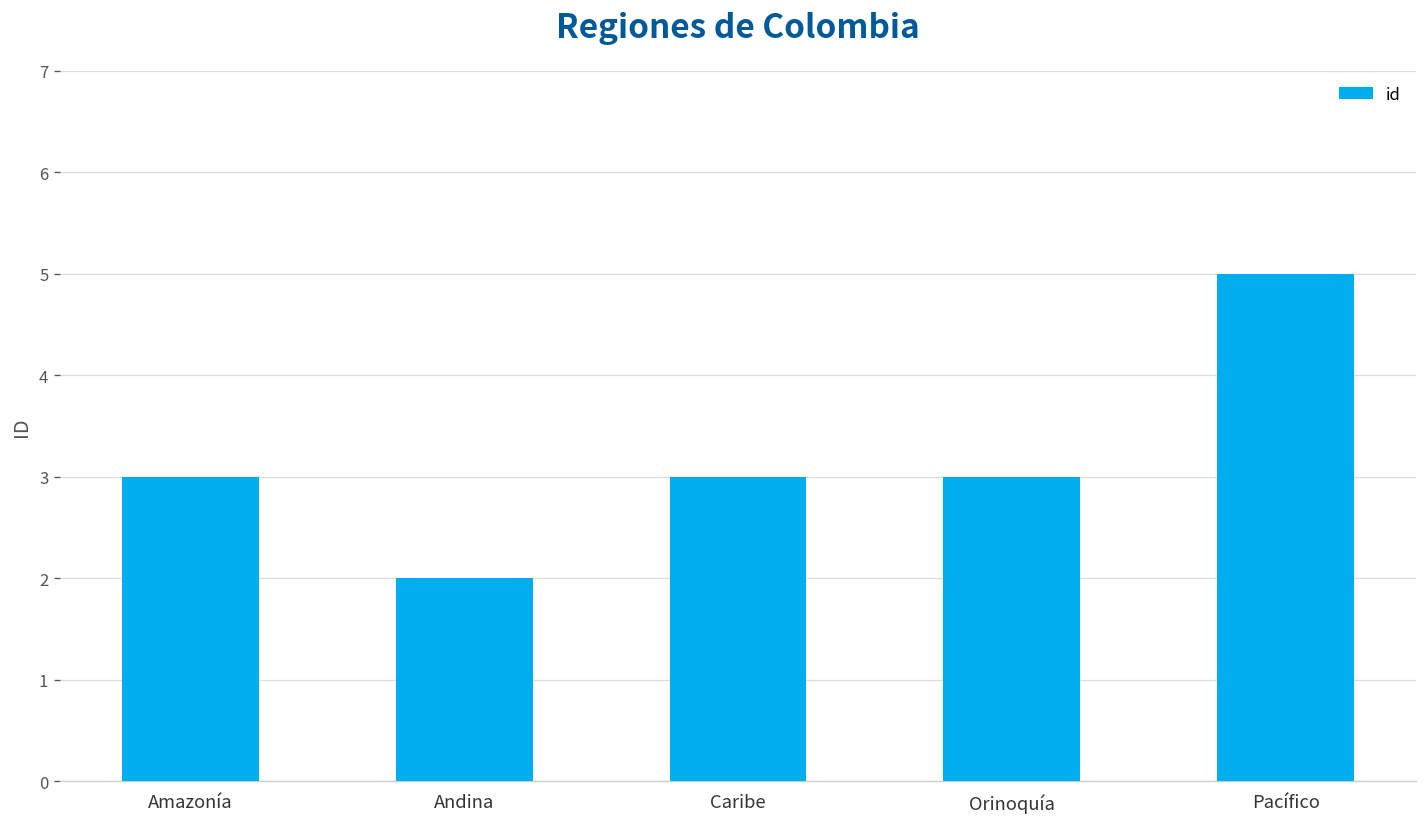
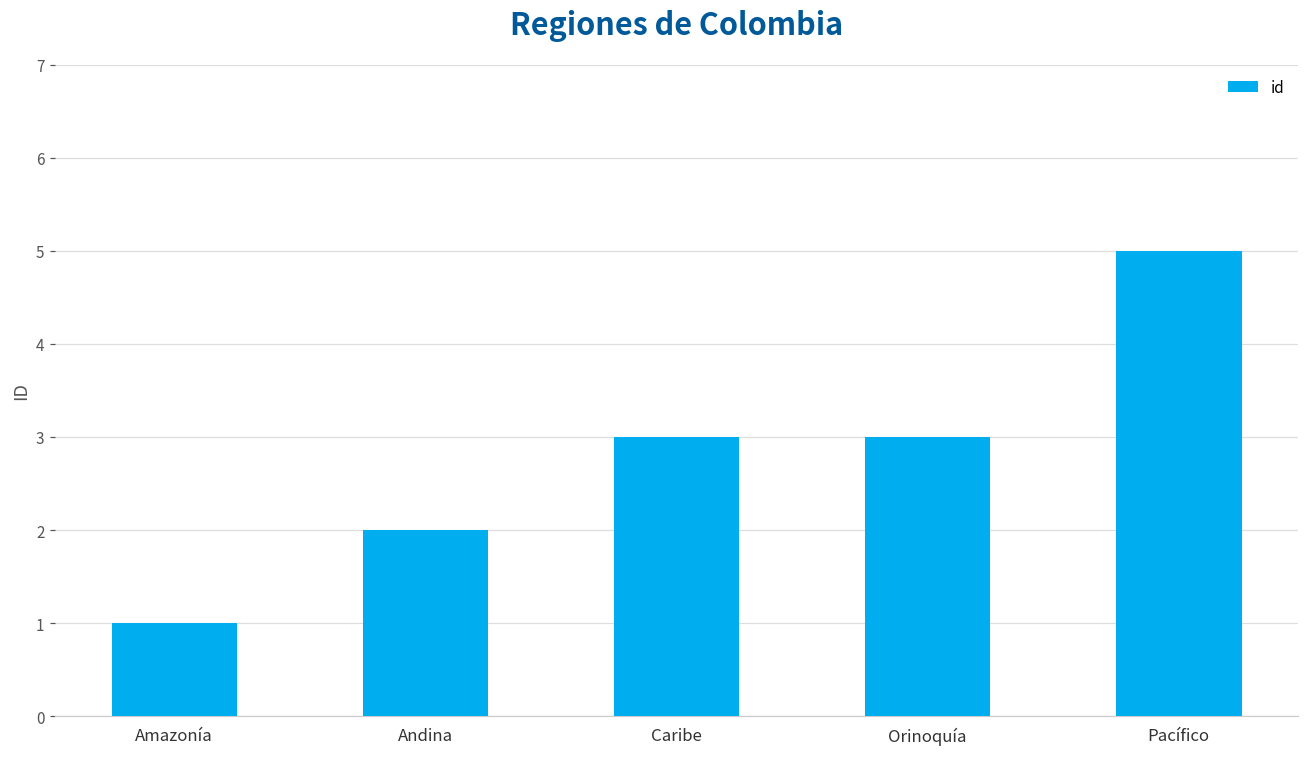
Amazonía: 3 -> 1
